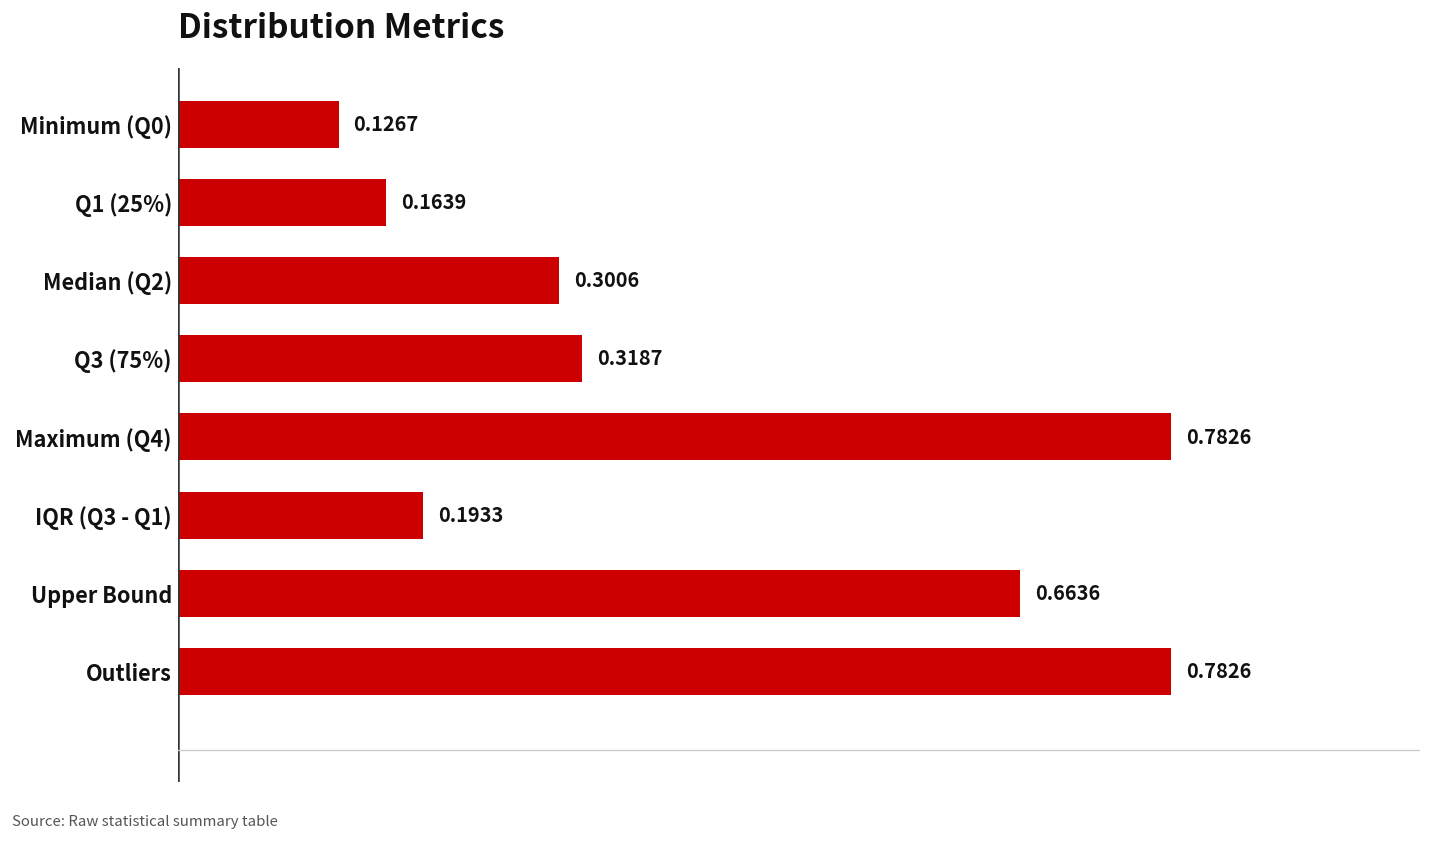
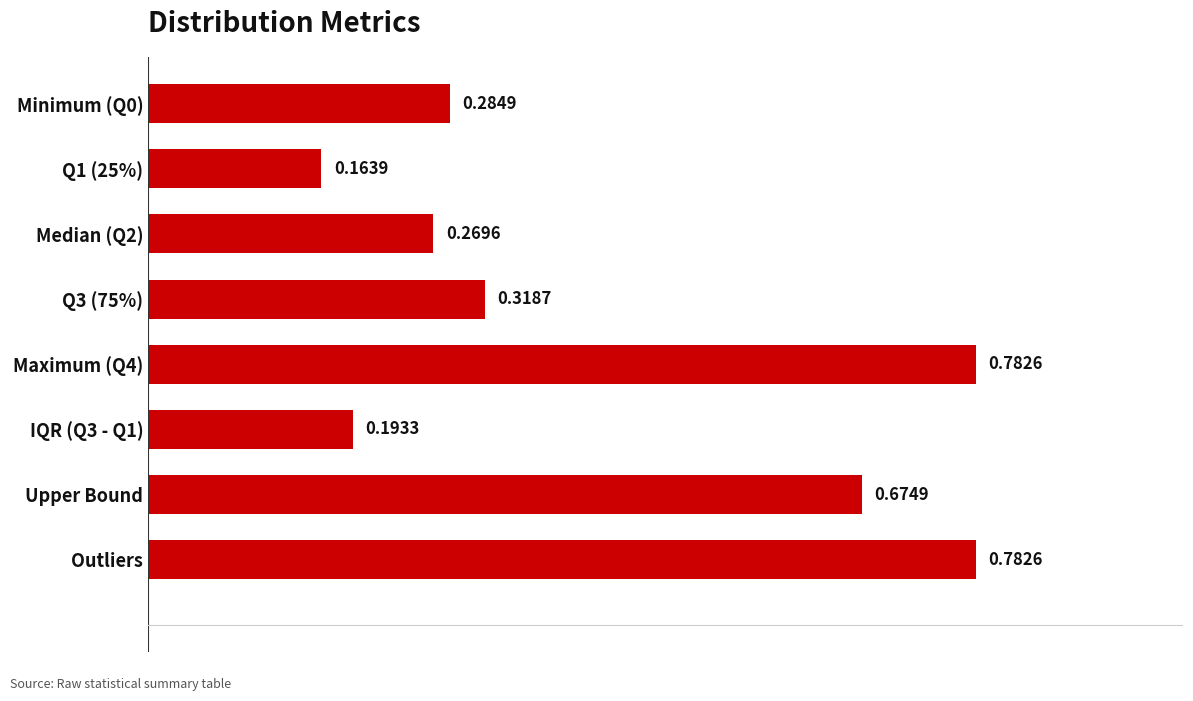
Minimum (Q0): 0.1267 -> 0.2849
Median (Q2): 0.3006 -> 0.2696
Upper Bound: 0.6636 -> 0.6749
